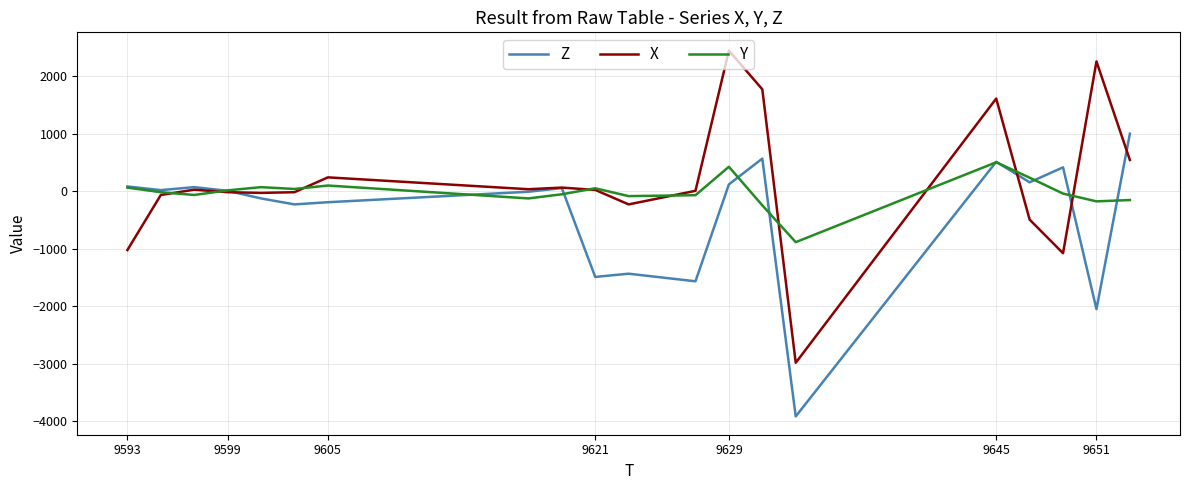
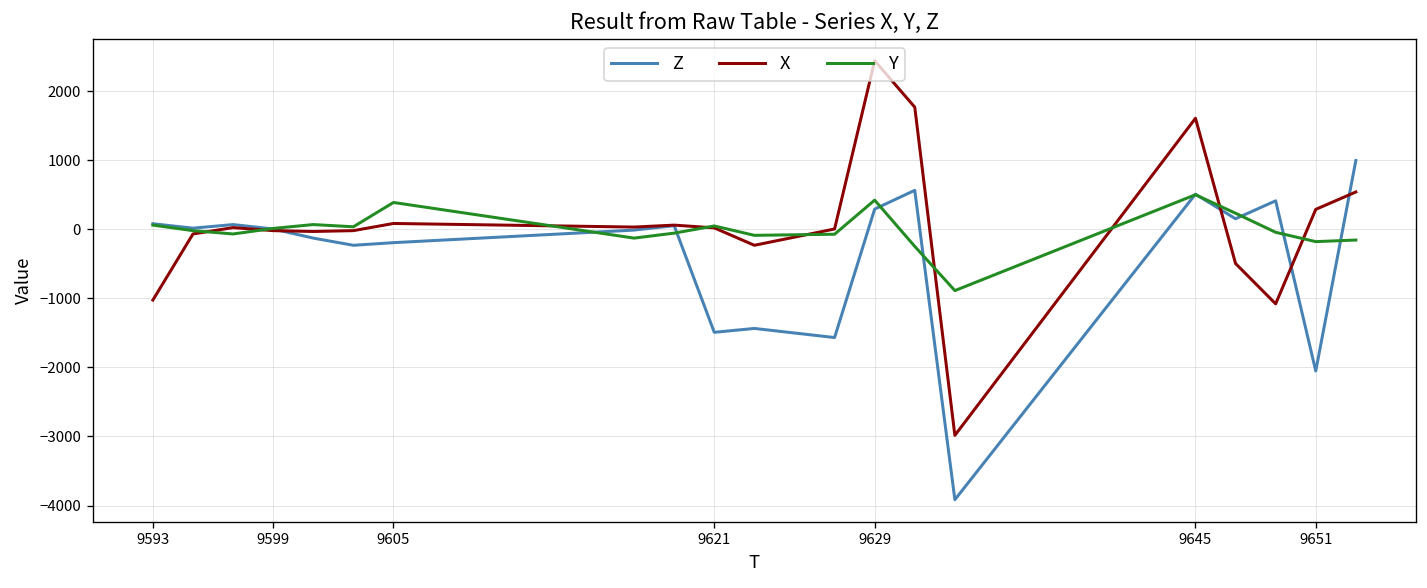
X, 9605: 200 -> 100
Y, 9605: 100 -> 400
Z, 9629: 100 -> 300
X, 9651: 2300 -> 300
